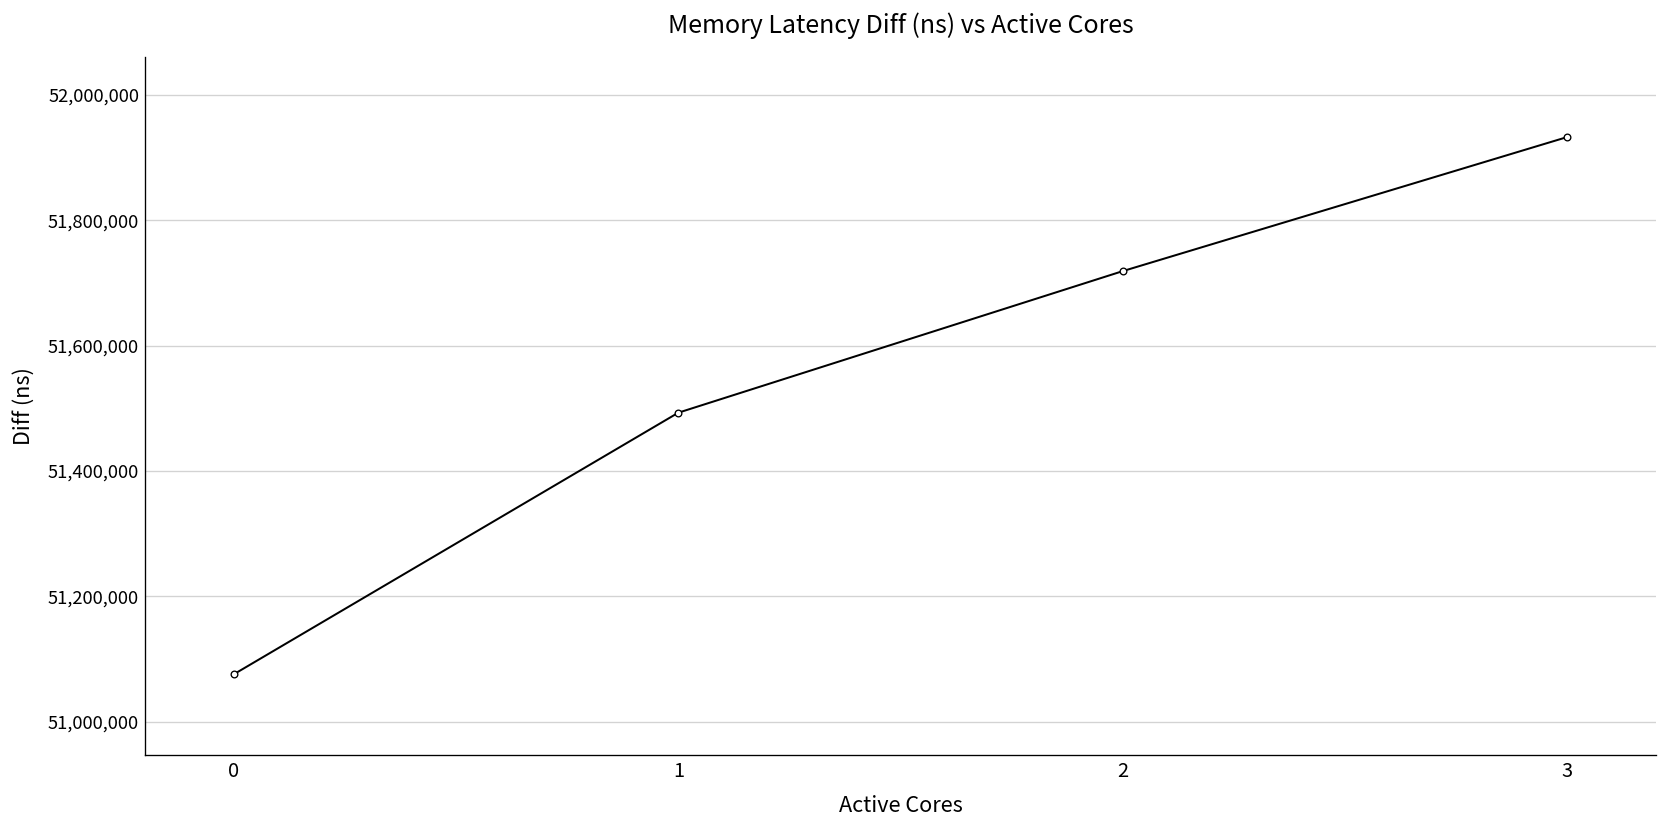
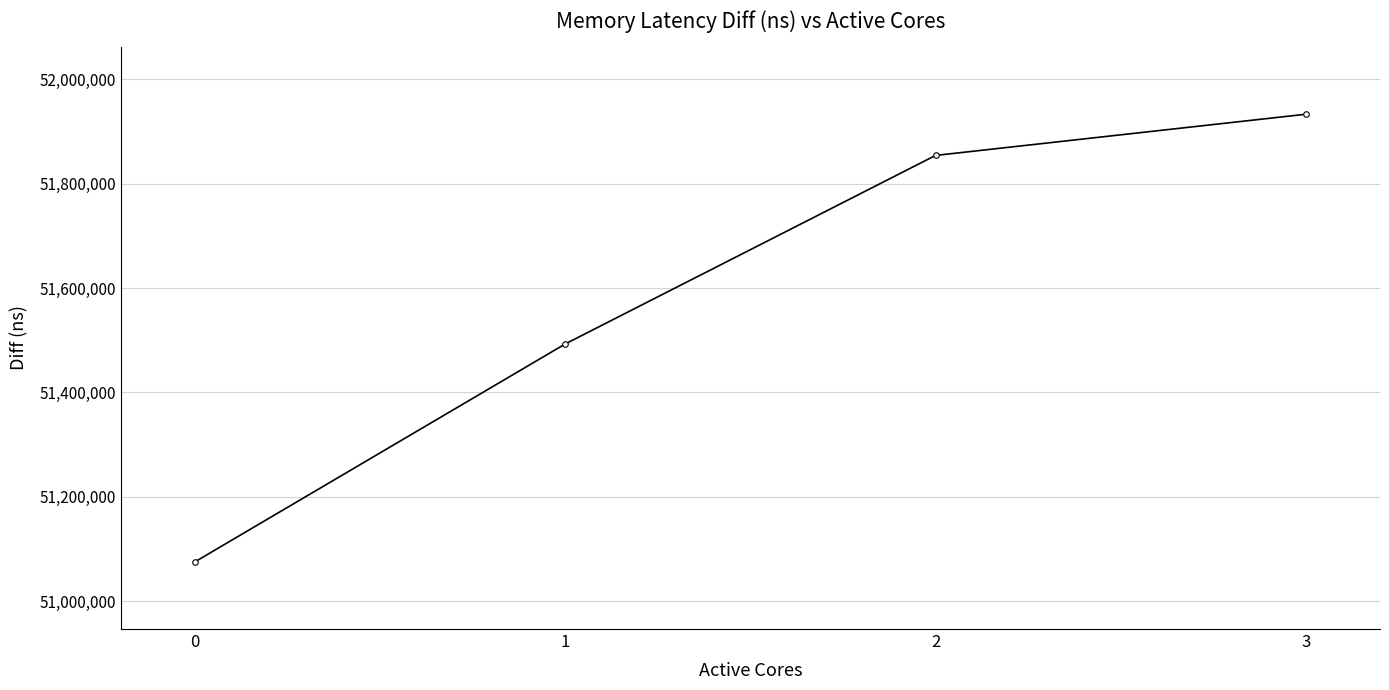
2: 51,720,000 -> 51,850,000
